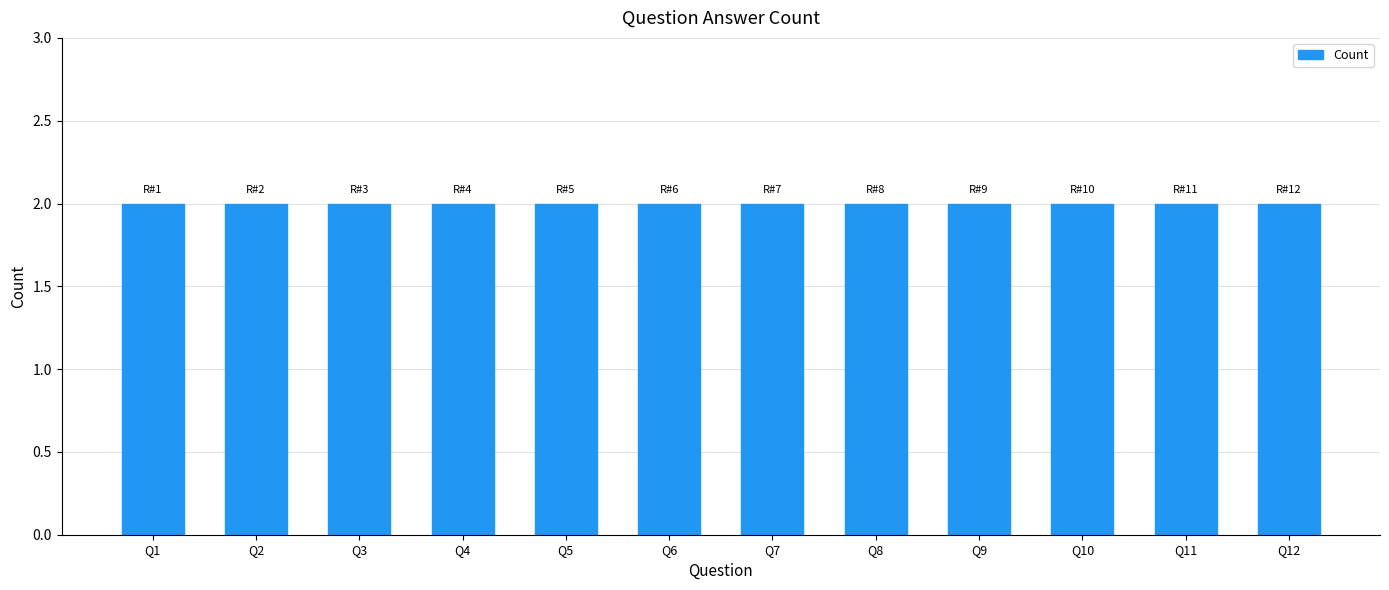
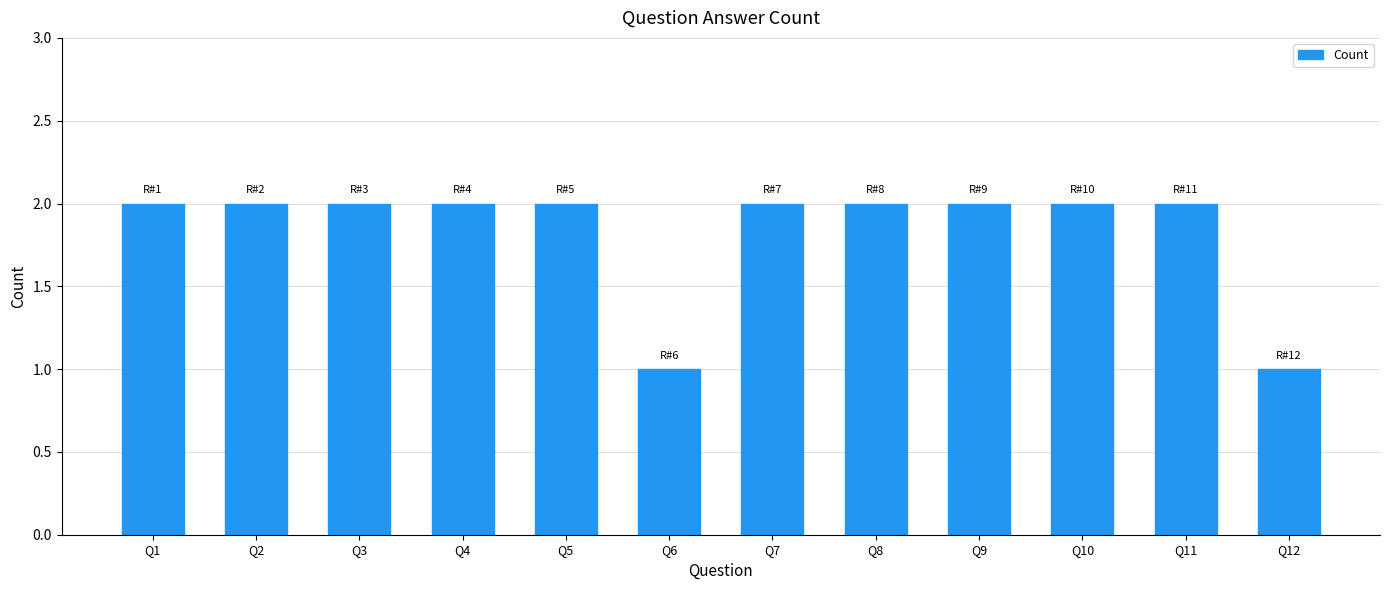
Q6: 2 -> 1
Q12: 2 -> 1
